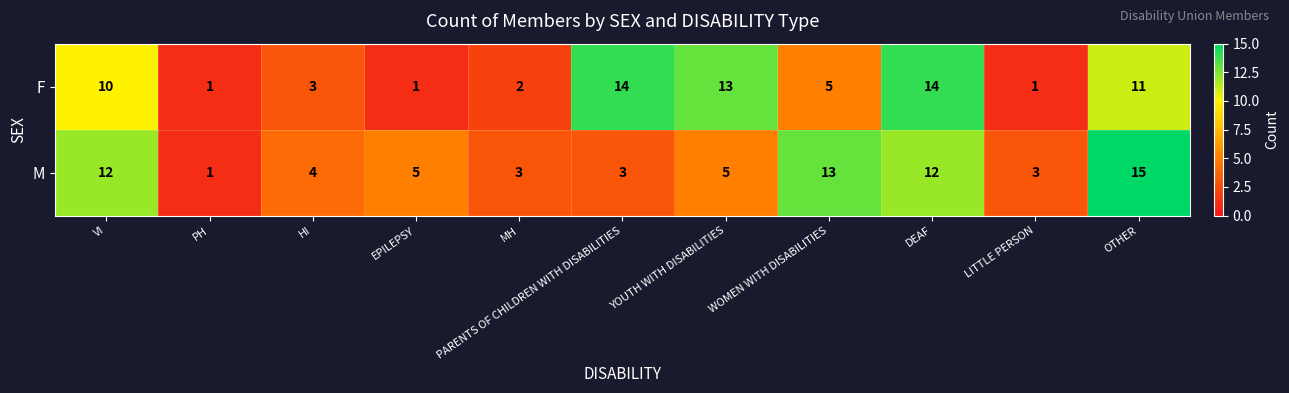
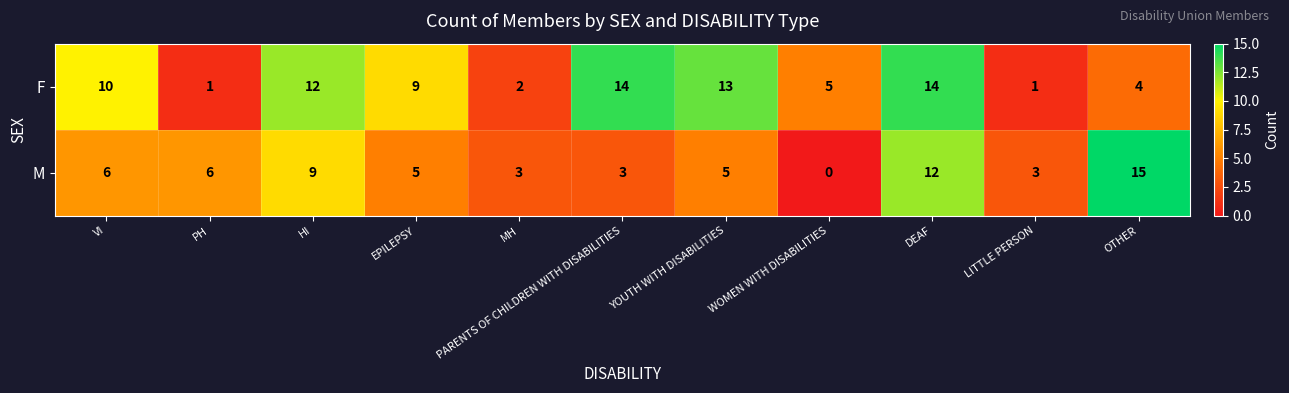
F, HI: 3 -> 12
F, EPILEPSY: 1 -> 9
F, OTHER: 11 -> 4
M, VI: 12 -> 6
M, PH: 1 -> 6
M, HI: 4 -> 9
M, WOMEN WITH DISABILITIES: 13 -> 0
